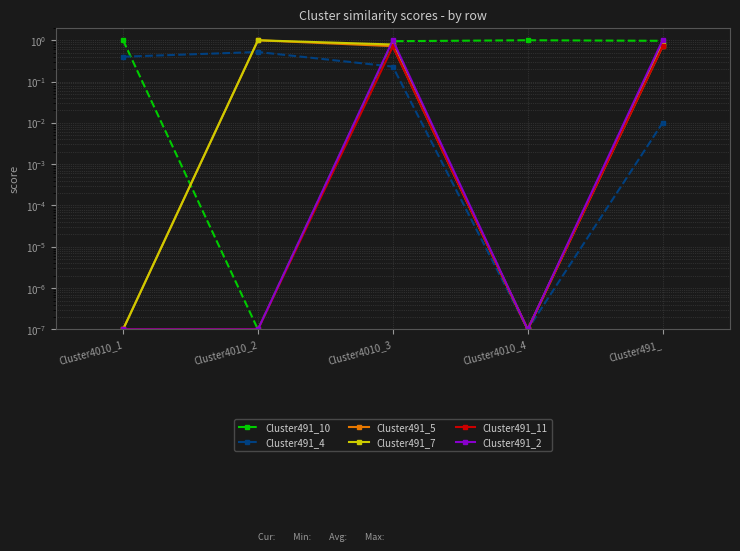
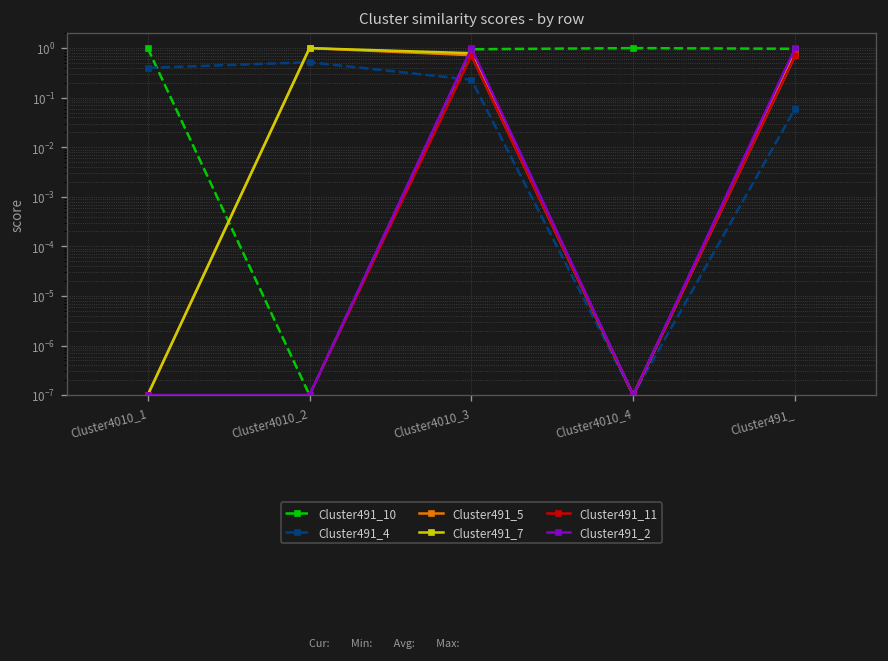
Cluster491_4, Cluster491_: 0.01 -> 0.06
